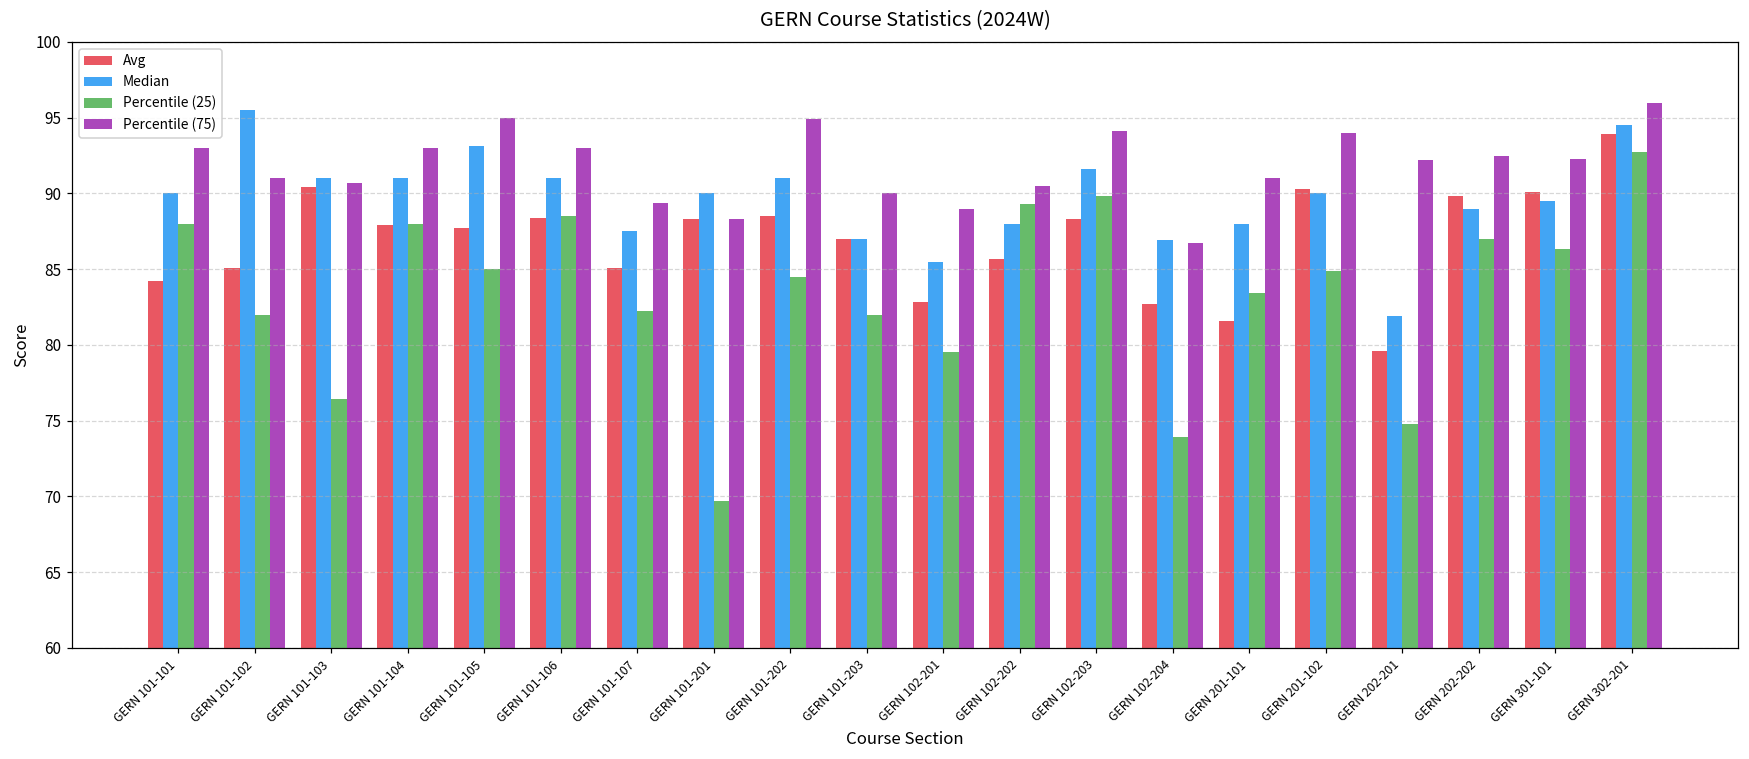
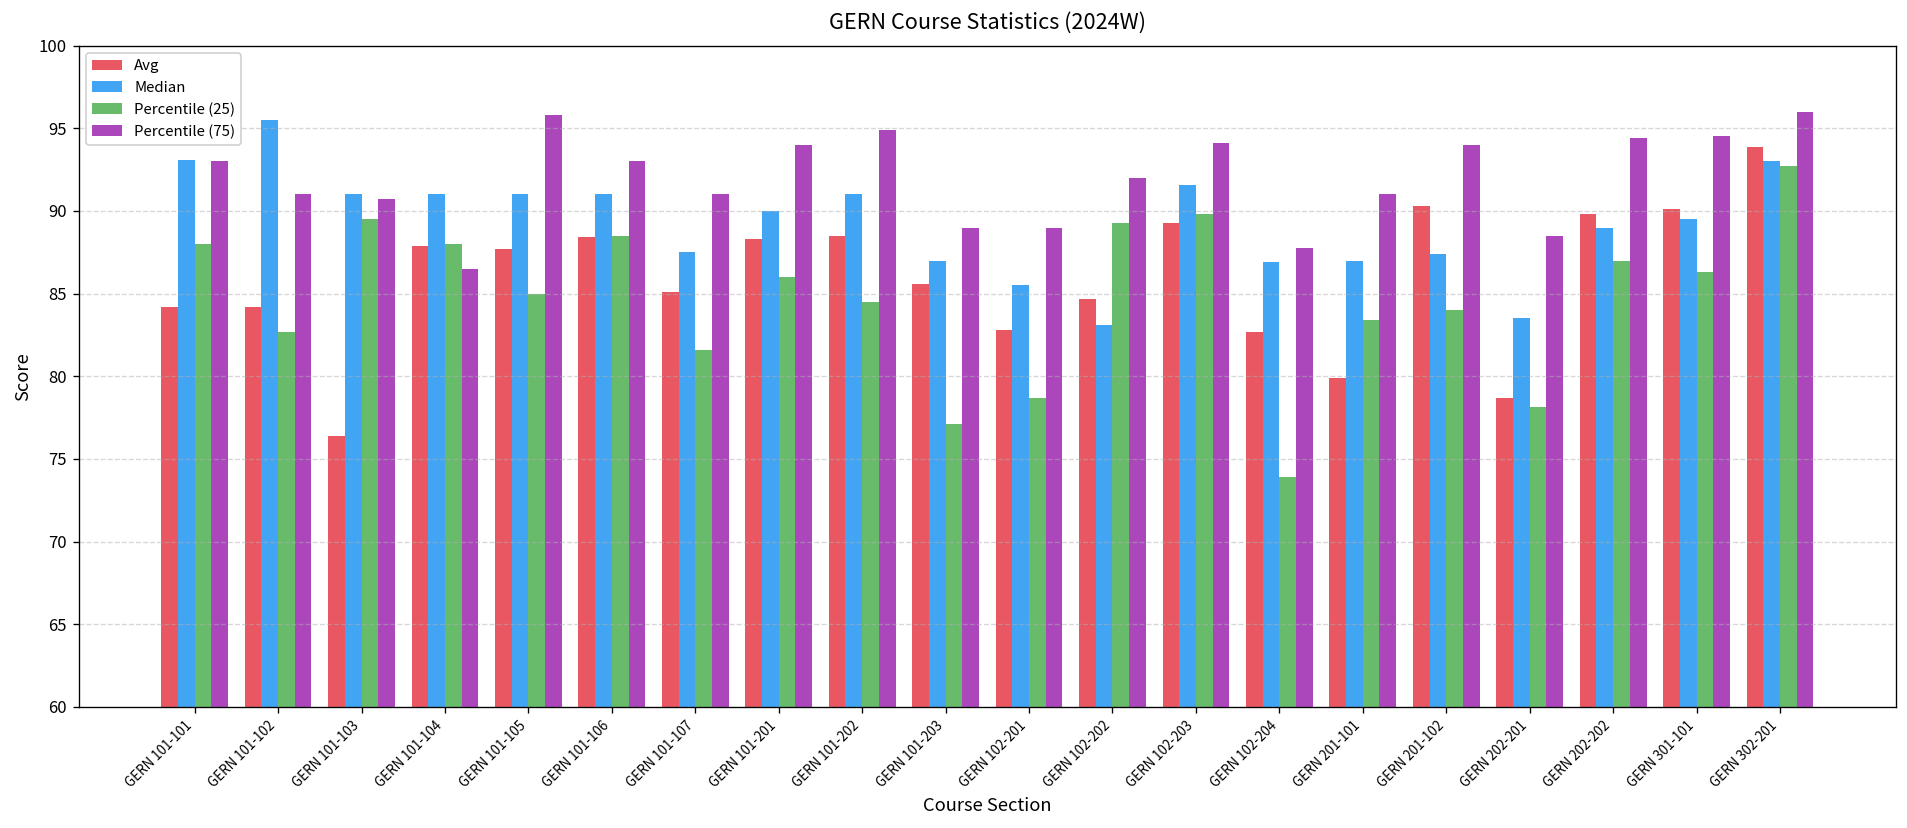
Median, GERN 101-101: 90.0 -> 93.1
Avg, GERN 101-102: 85.1 -> 84.2
Percentile (25), GERN 101-102: 82.0 -> 82.7
Avg, GERN 101-103: 90.4 -> 76.4
Percentile (25), GERN 101-103: 76.4 -> 89.5
Percentile (75), GERN 101-104: 93.0 -> 86.5
Median, GERN 101-105: 93.1 -> 91.0
Percentile (75), GERN 101-105: 95.0 -> 95.8
Percentile (25), GERN 101-107: 82.3 -> 81.6
Percentile (75), GERN 101-107: 89.4 -> 91.0
Percentile (25), GERN 101-201: 69.7 -> 86.0
Percentile (75), GERN 101-201: 88.3 -> 94.0
Avg, GERN 101-203: 87.0 -> 85.6
Percentile (25), GERN 101-203: 82.0 -> 77.1
Percentile (75), GERN 101-203: 90 -> 89
Percentile (25), GERN 102-201: 79.5 -> 78.7
Avg, GERN 102-202: 85.7 -> 84.7
Median, GERN 102-202: 88.0 -> 83.1
Percentile (75), GERN 102-202: 90.5 -> 92.0
Avg, GERN 102-203: 88.3 -> 89.3
Percentile (75), GERN 102-204: 86.7 -> 87.8
Avg, GERN 201-101: 81.6 -> 79.9
Median, GERN 201-101: 88 -> 87
Median, GERN 201-102: 90.0 -> 87.4
Percentile (25), GERN 201-102: 84.9 -> 84.0
Avg, GERN 202-201: 79.6 -> 78.7
Median, GERN 202-201: 81.9 -> 83.5
Percentile (25), GERN 202-201: 74.8 -> 78.2
Percentile (75), GERN 202-201: 92.2 -> 88.5
Percentile (75), GERN 202-202: 92.5 -> 94.4
Percentile (75), GERN 301-101: 92.3 -> 94.5
Median, GERN 302-201: 94.5 -> 93.0
